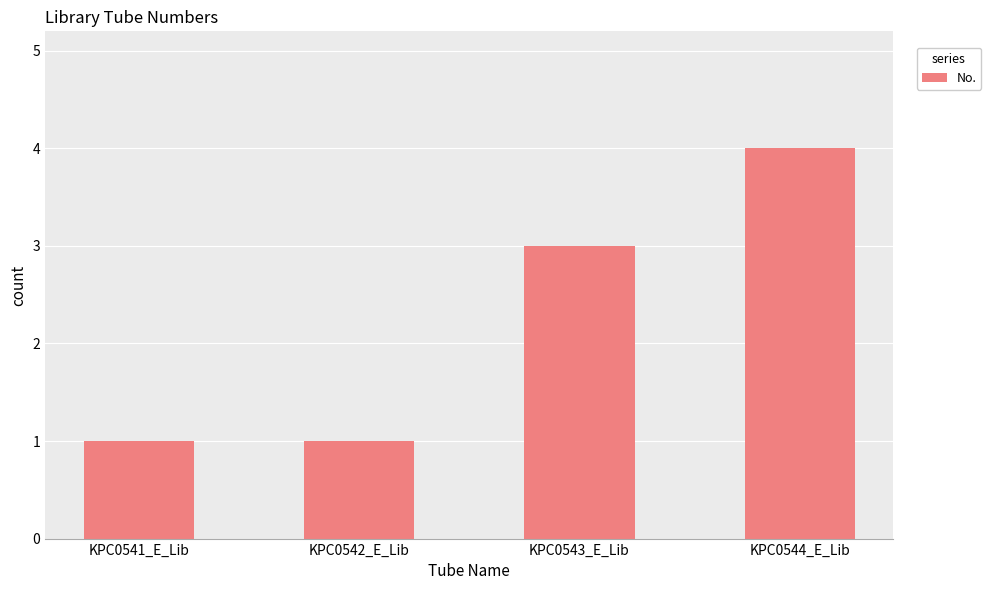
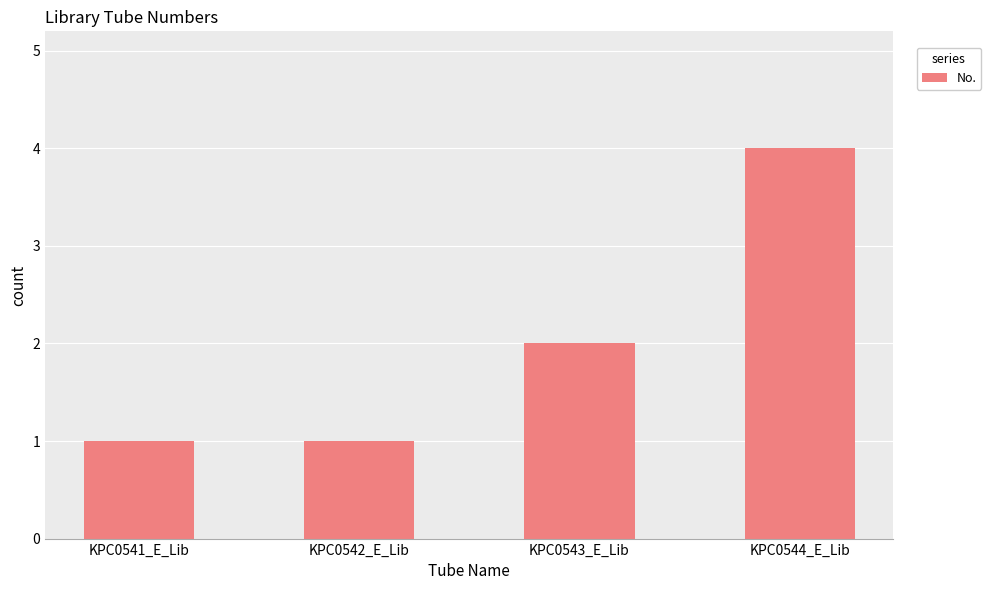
KPC0543_E_Lib: 3 -> 2
